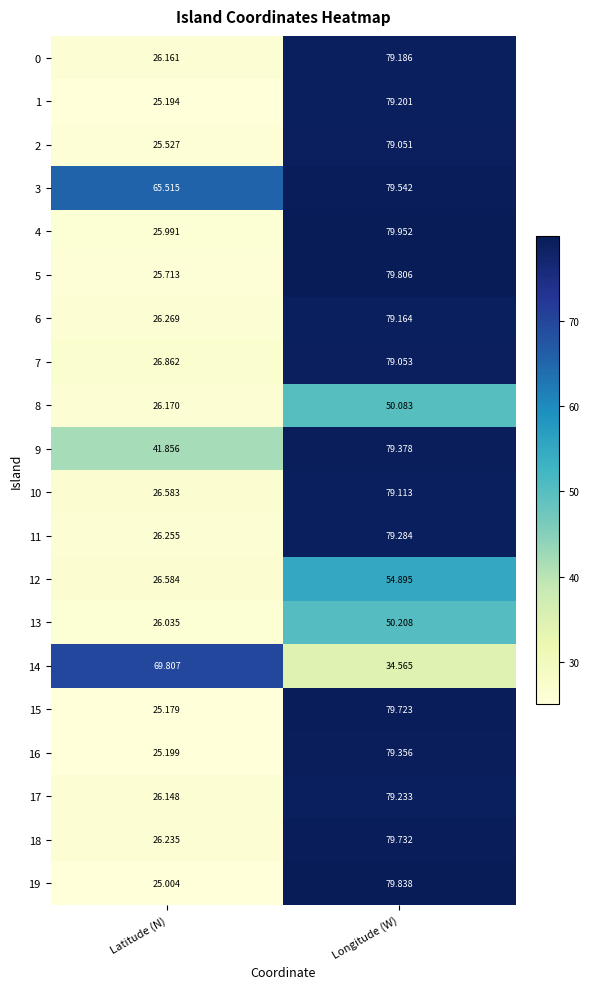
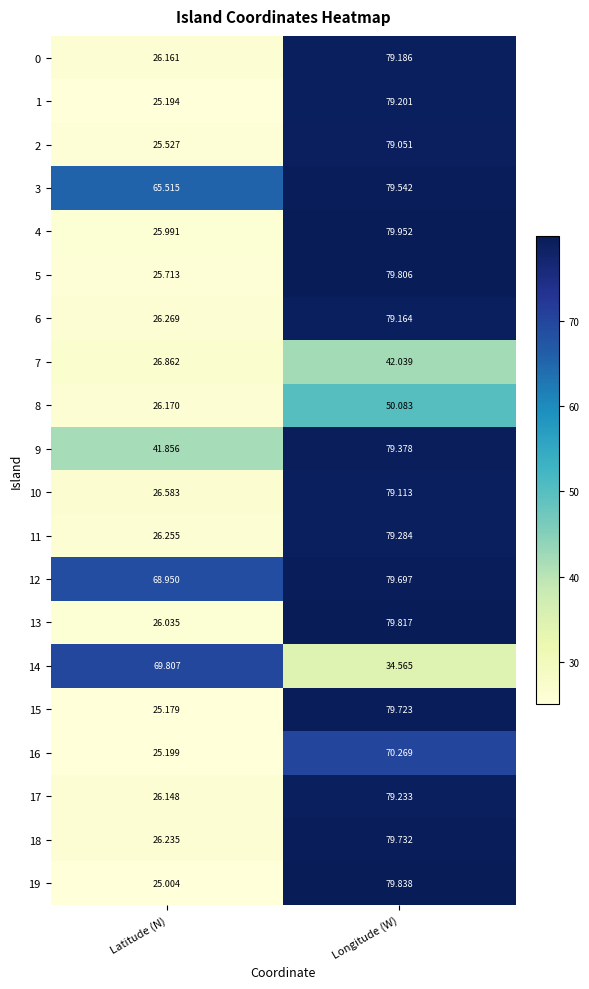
7, Longitude (W): 79.053 -> 42.039
12, Latitude (N): 26.584 -> 68.950
12, Longitude (W): 54.895 -> 79.697
13, Longitude (W): 50.208 -> 79.817
16, Longitude (W): 79.356 -> 70.269
